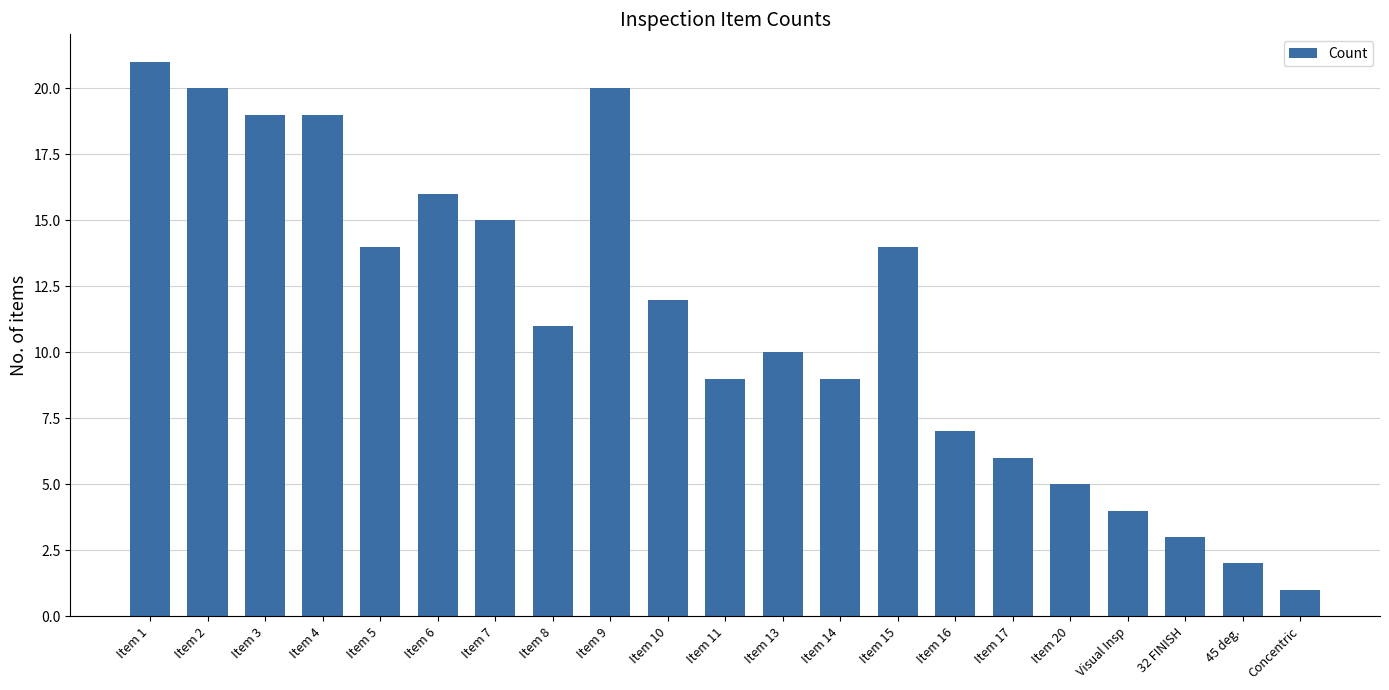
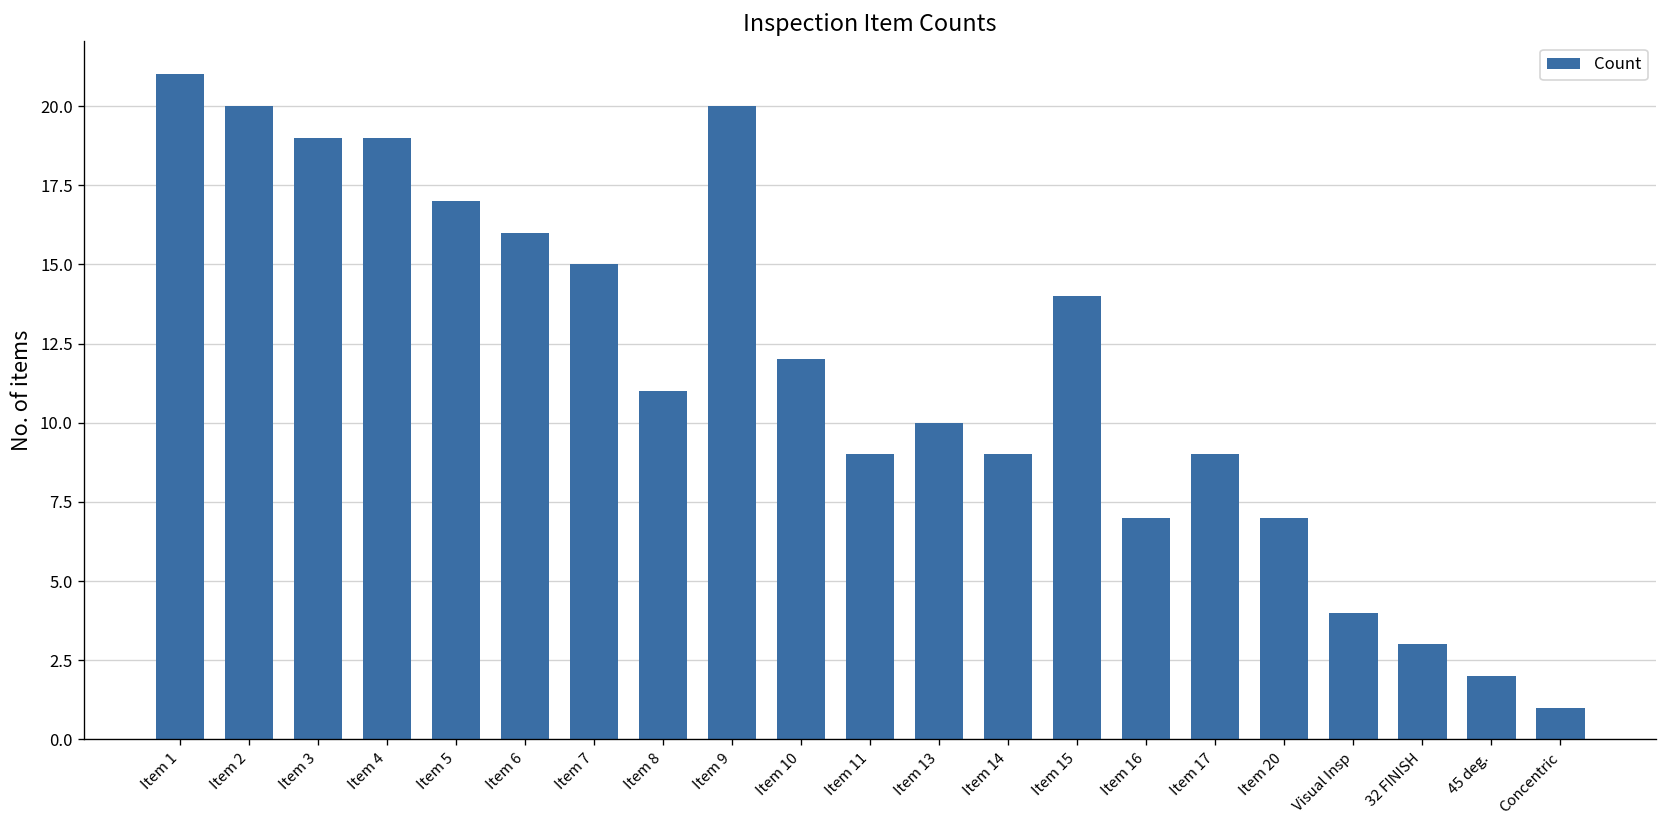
Item 5: 14 -> 17
Item 17: 6 -> 9
Item 20: 5 -> 7
